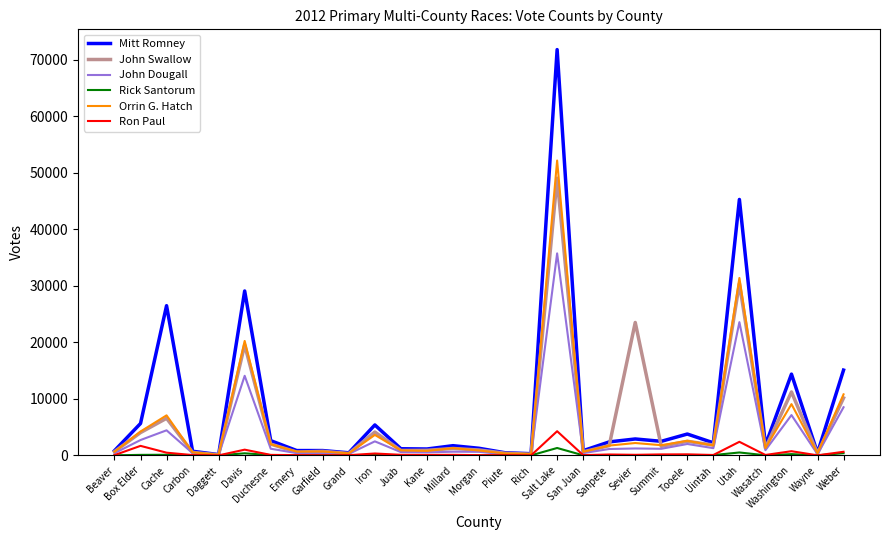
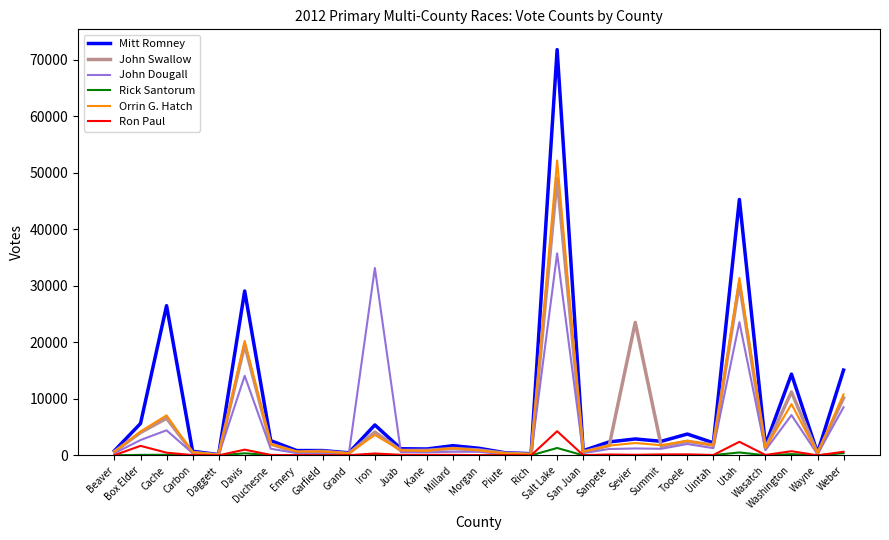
John Dougall, Iron: 2000 -> 33000
